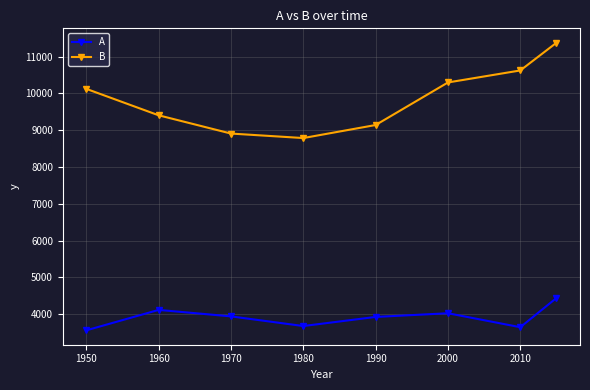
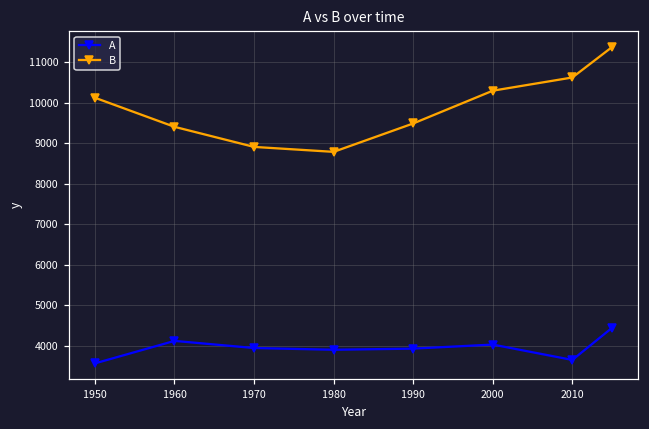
A, 1980: 3700 -> 3900
B, 1990: 9100 -> 9500
